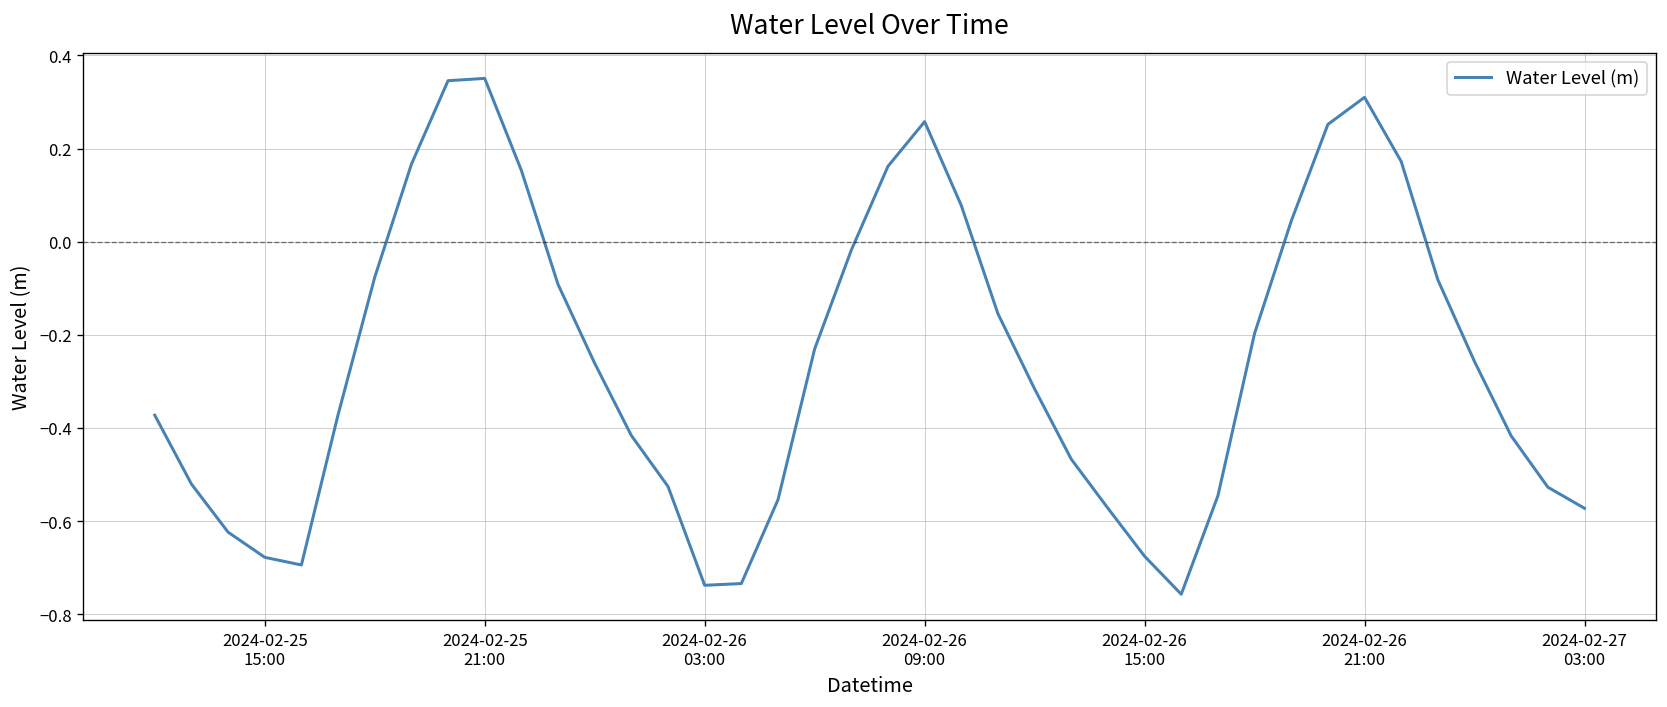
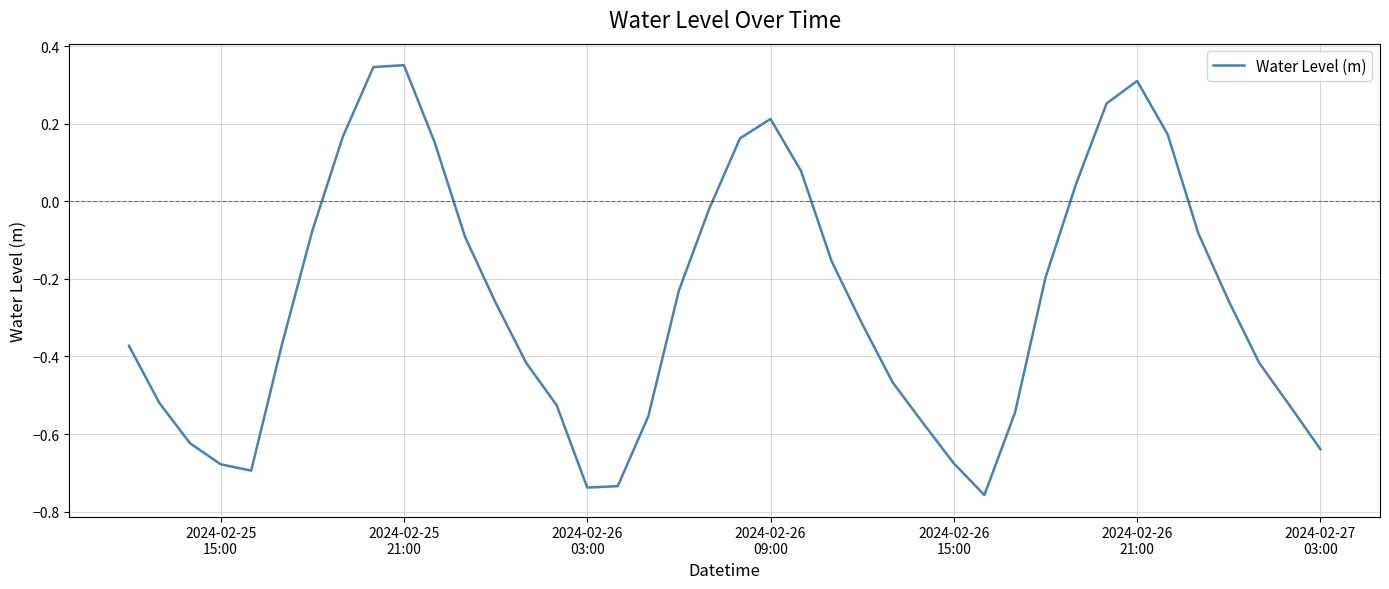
2024-02-26 09:00: 0.26 -> 0.21
2024-02-27 03:00: -0.57 -> -0.64
